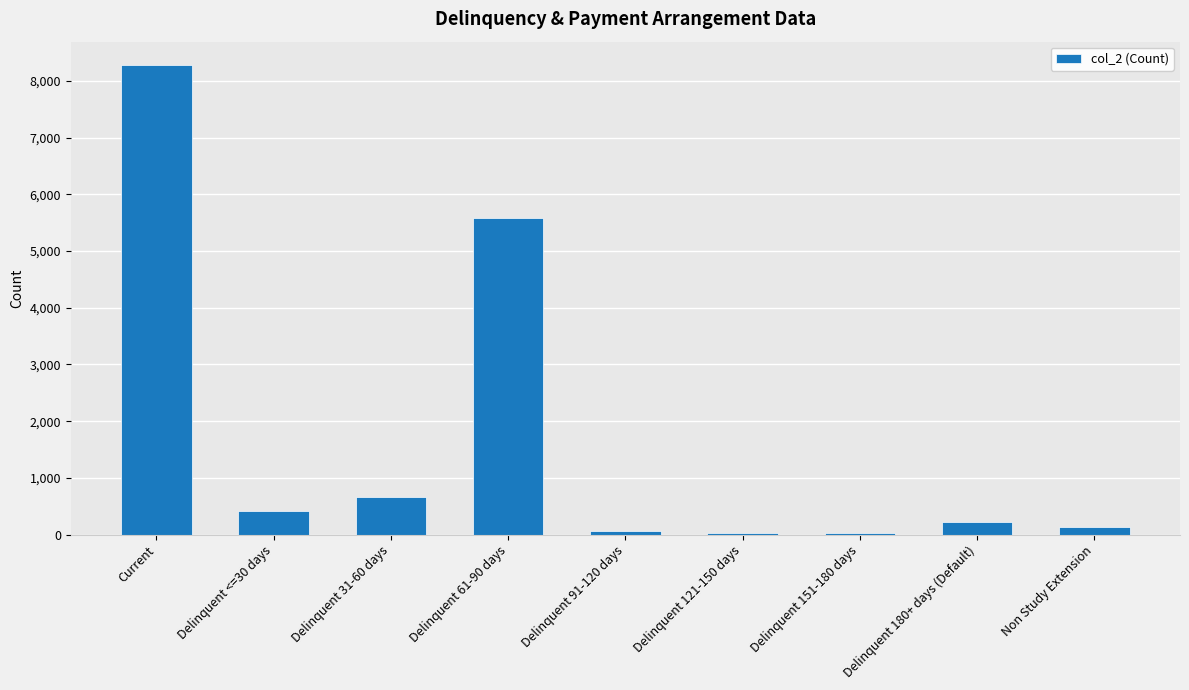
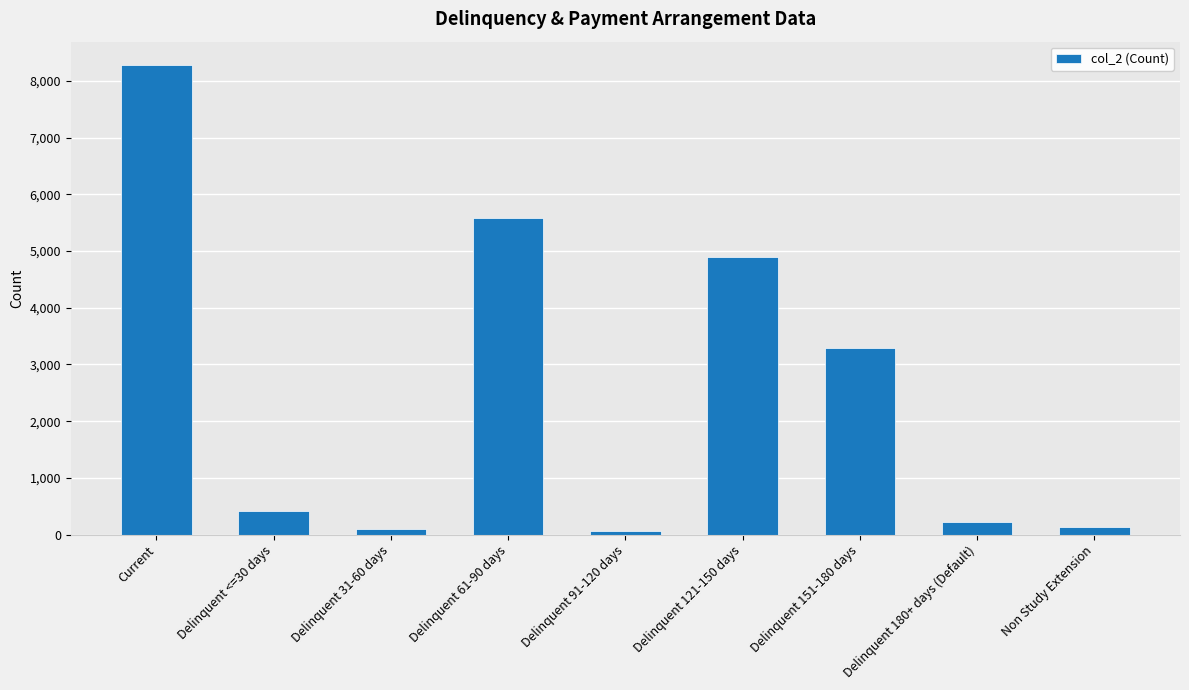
Delinquent 31-60 days: 700 -> 100
Delinquent 121-150 days: 0 -> 4,900
Delinquent 151-180 days: 0 -> 3,300
